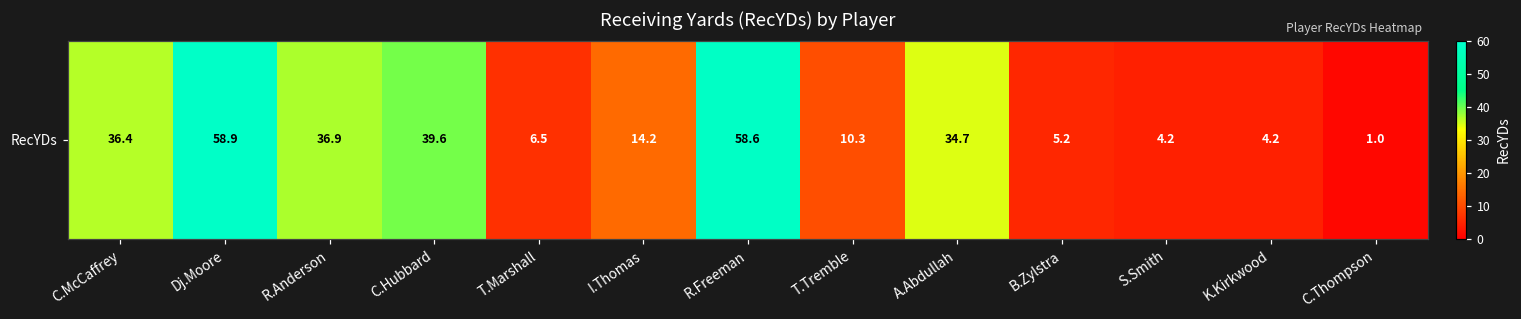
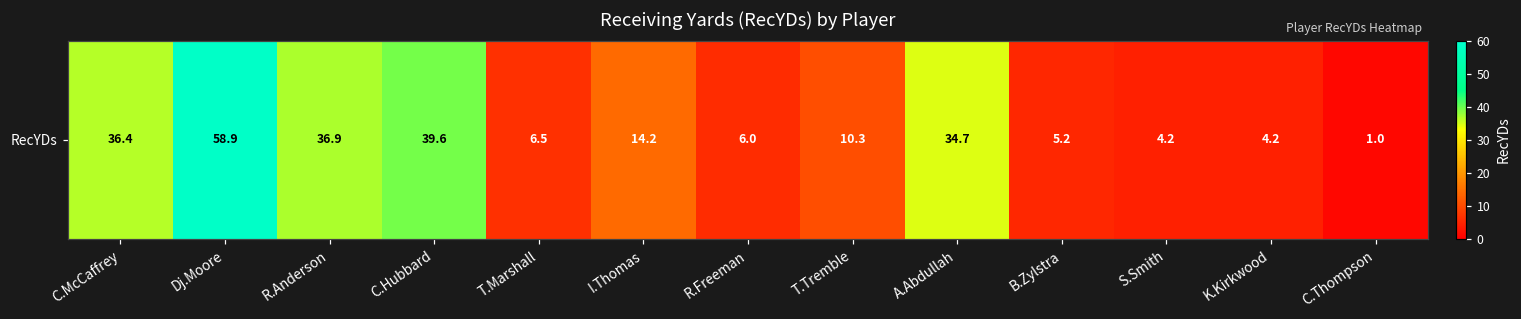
RecYDs, R.Freeman: 58.6 -> 6.0
